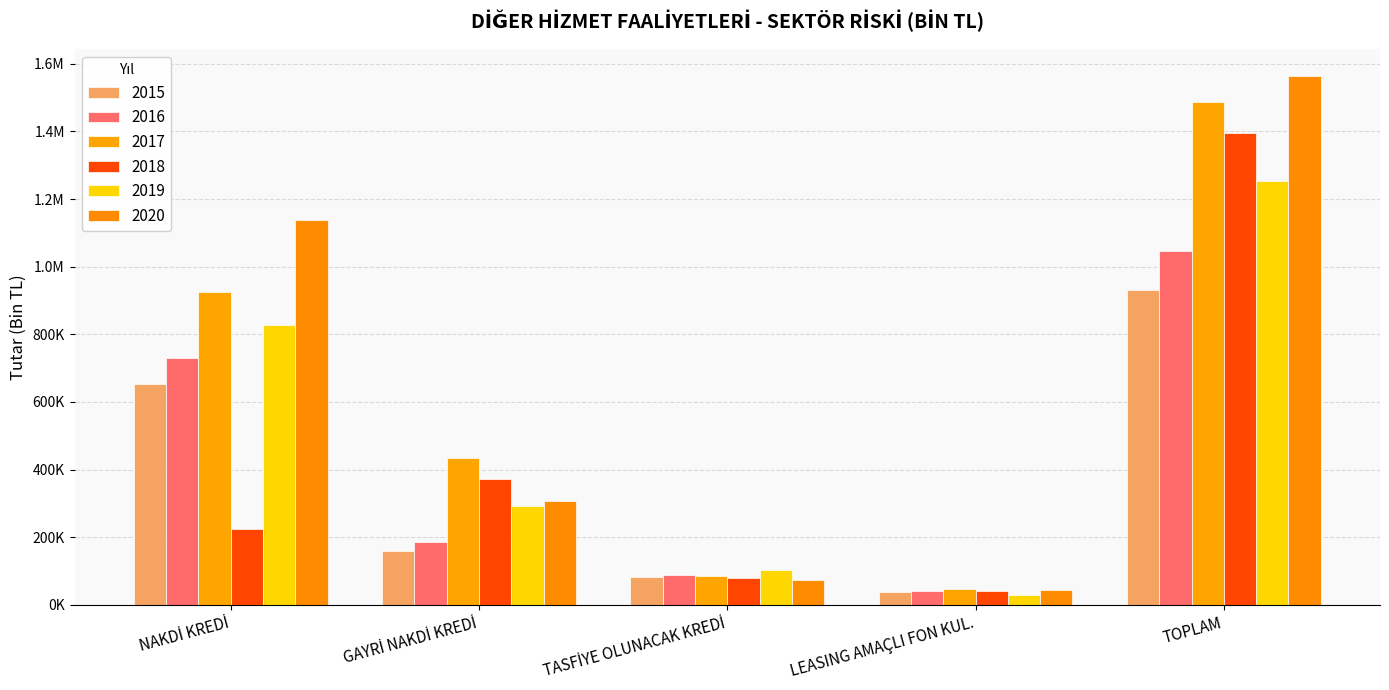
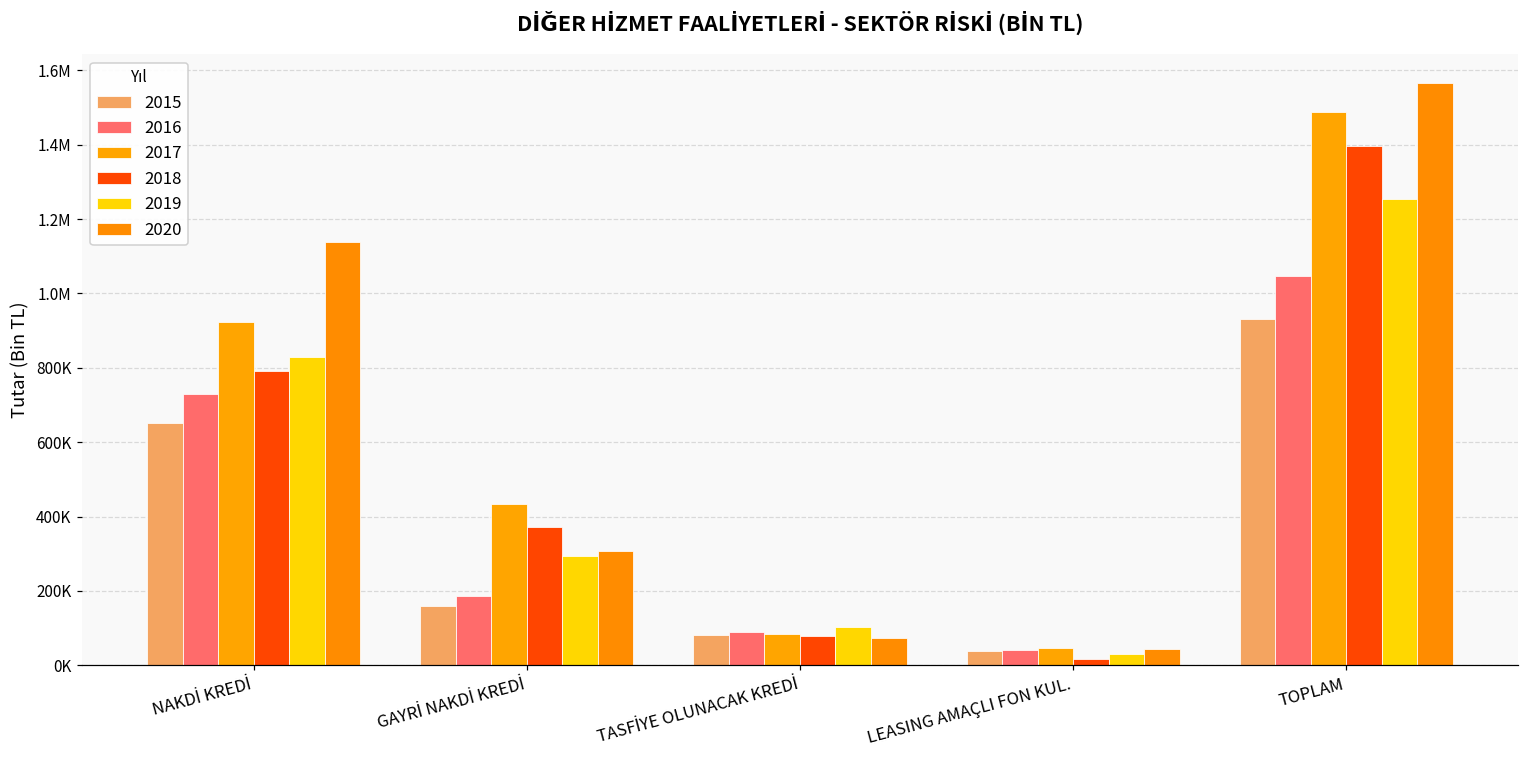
2018, NAKDİ KREDİ: 220000 -> 790000
2018, LEASING AMAÇLI FON KUL.: 40000 -> 20000
